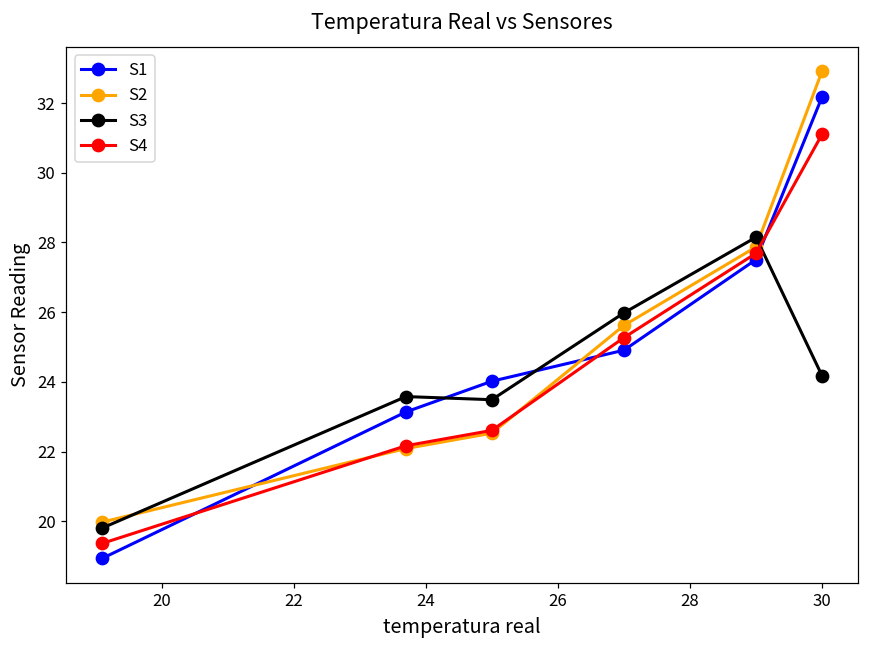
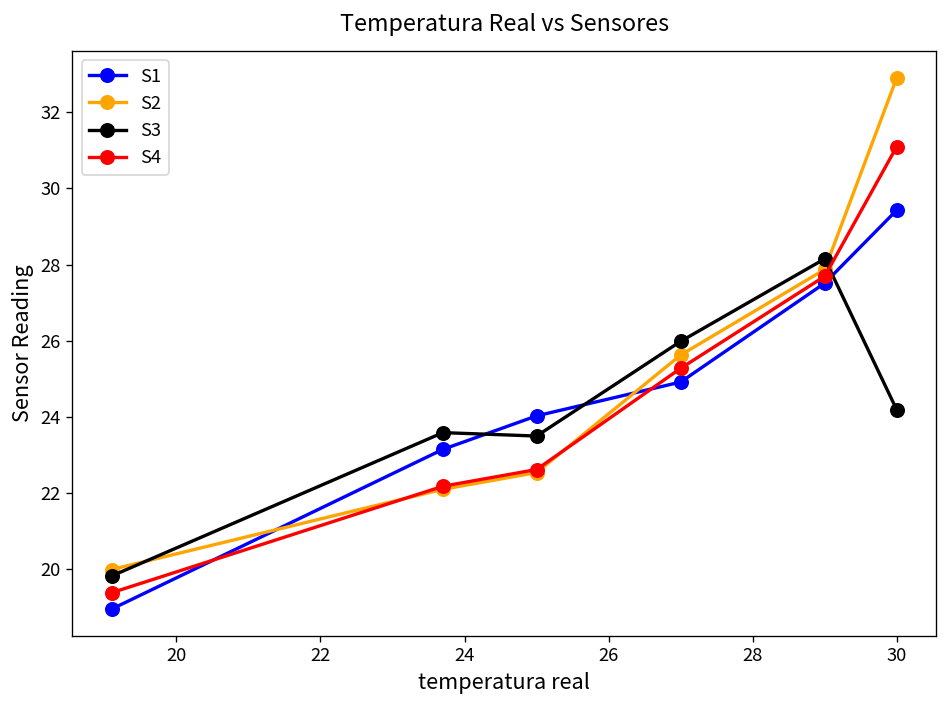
S1, 30: 32.2 -> 29.4
